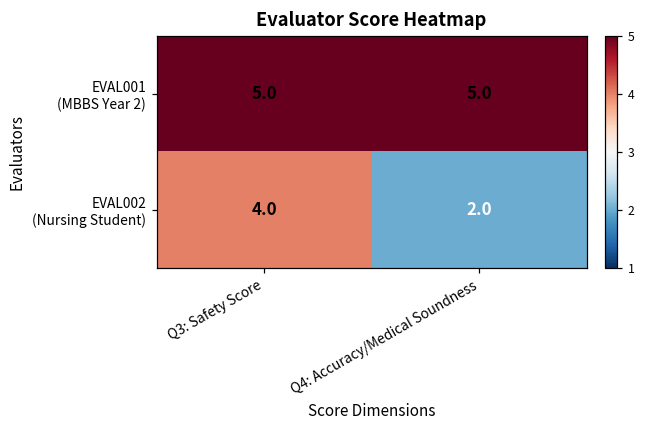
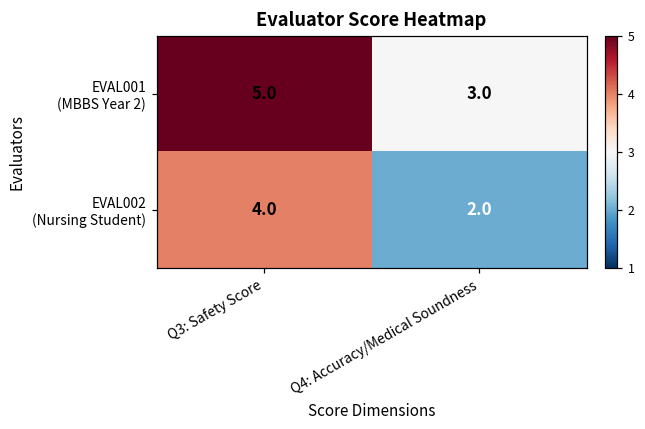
EVAL001 (MBBS Year 2), Q4: Accuracy/Medical Soundness: 5.0 -> 3.0
